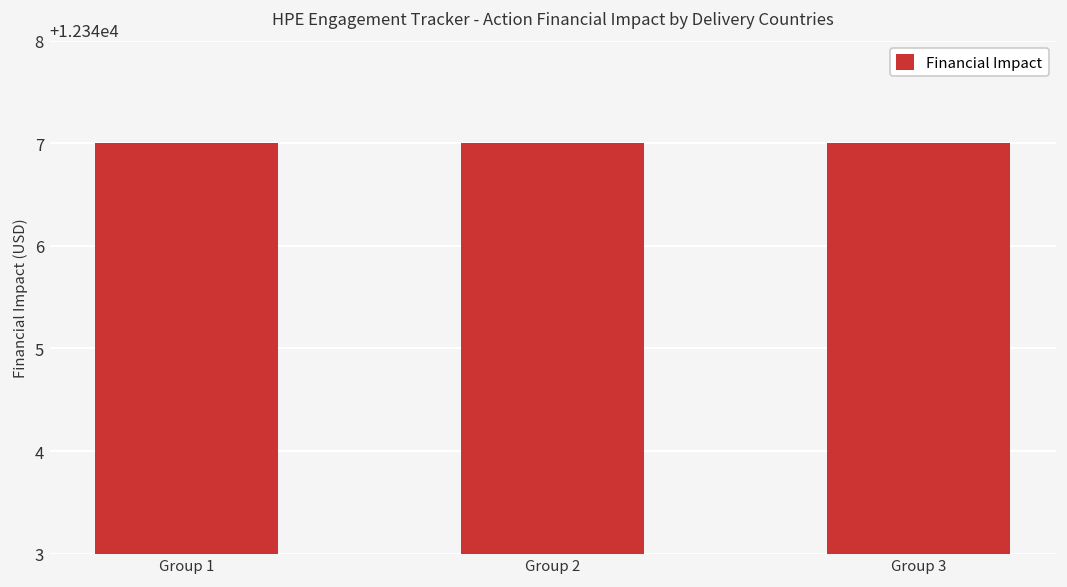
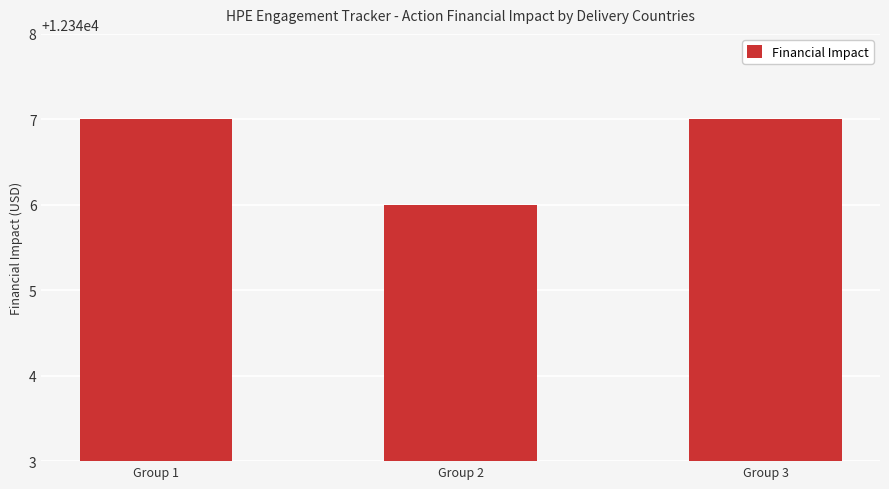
Group 2: 12347 -> 12346
